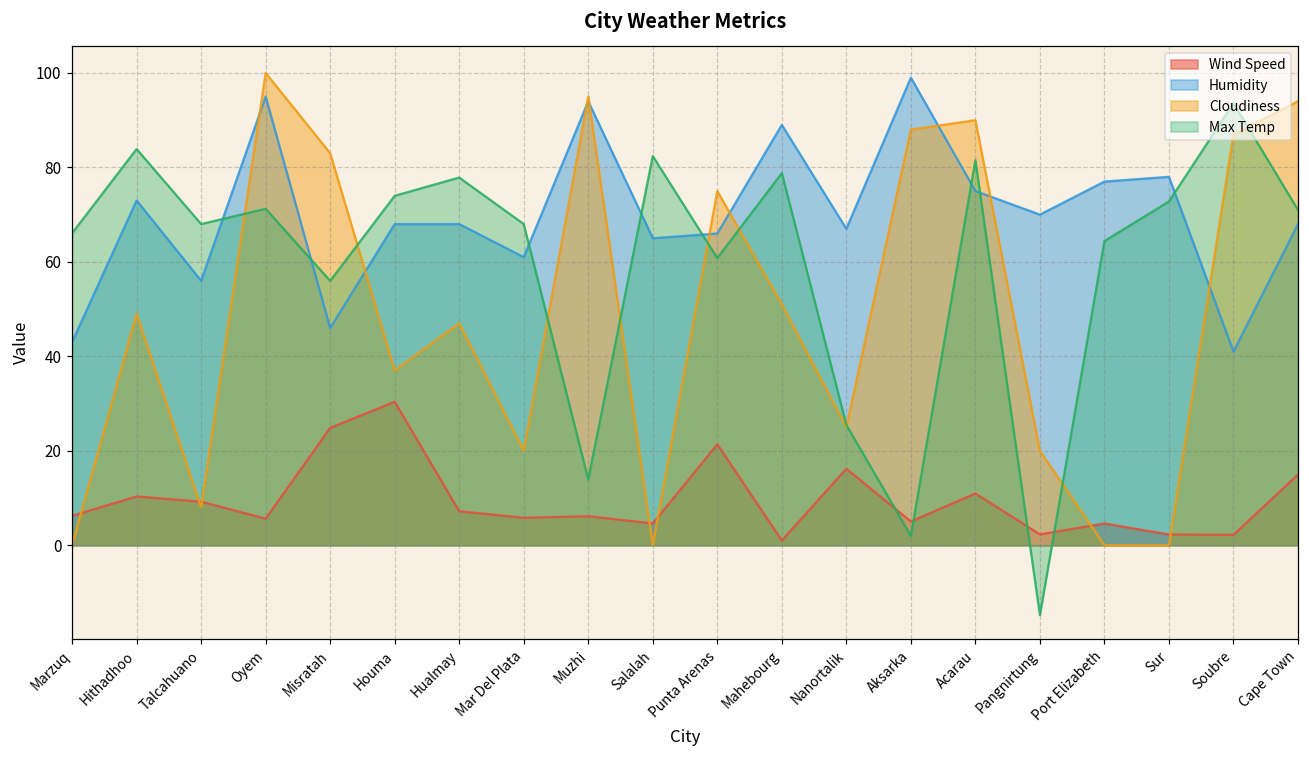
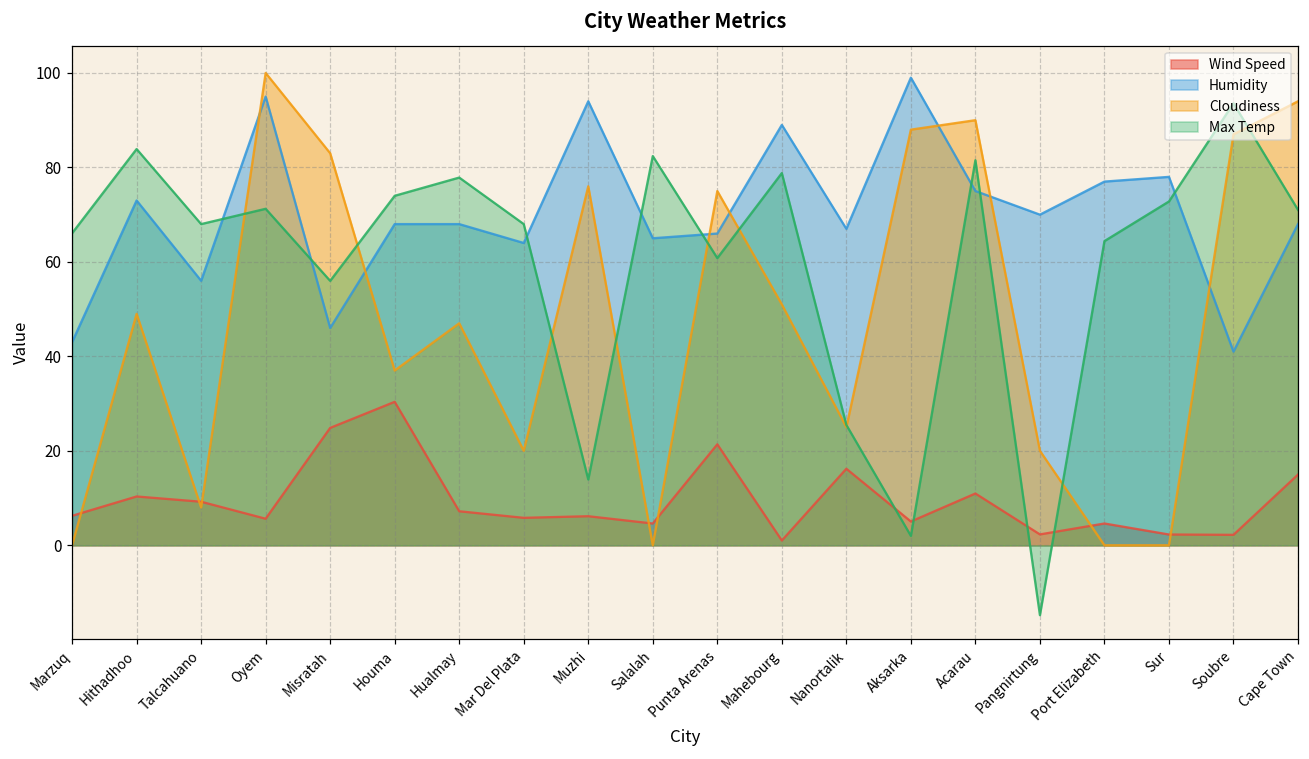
Humidity, Mar Del Plata: 61 -> 64
Cloudiness, Muzhi: 95 -> 76
